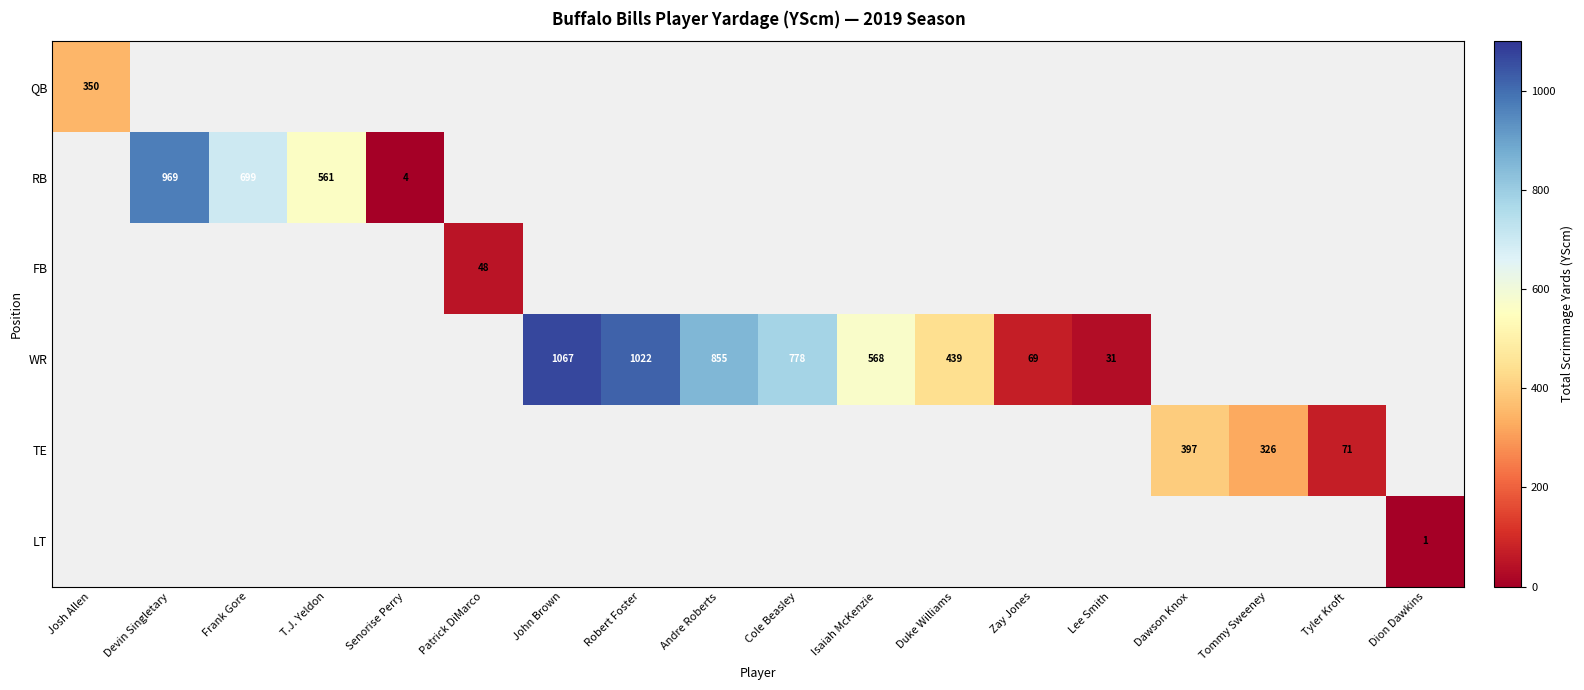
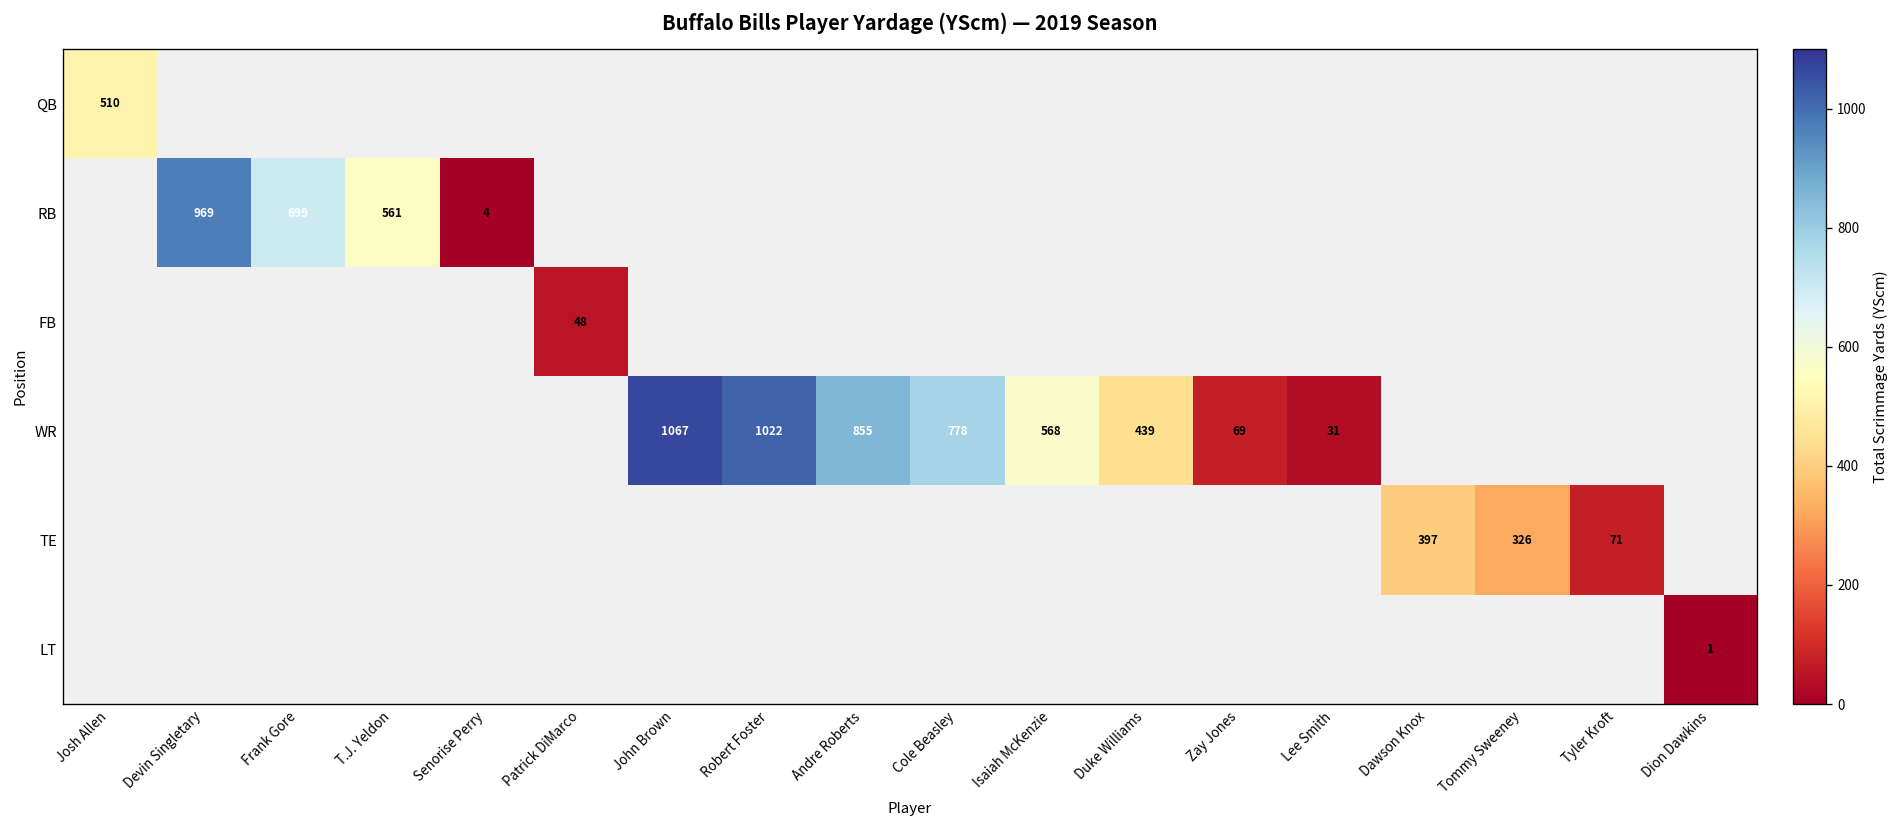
QB, Josh Allen: 350 -> 510
